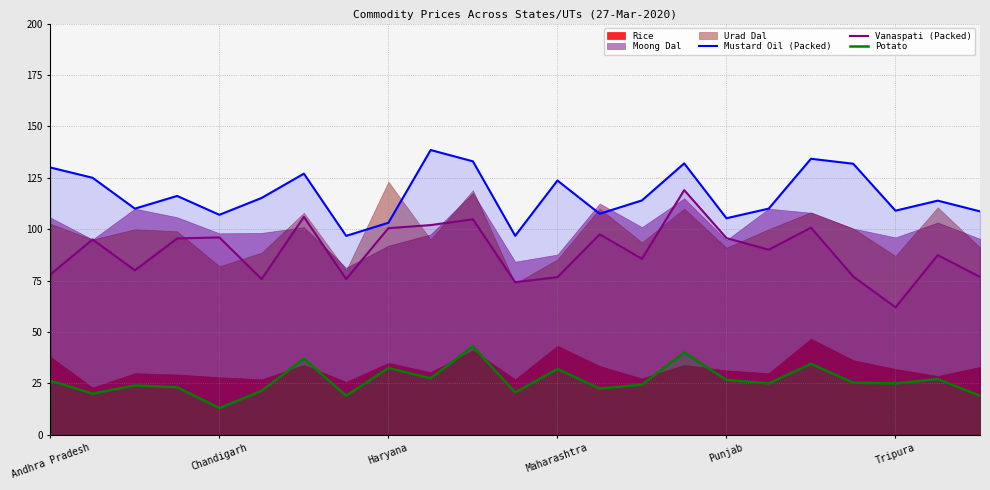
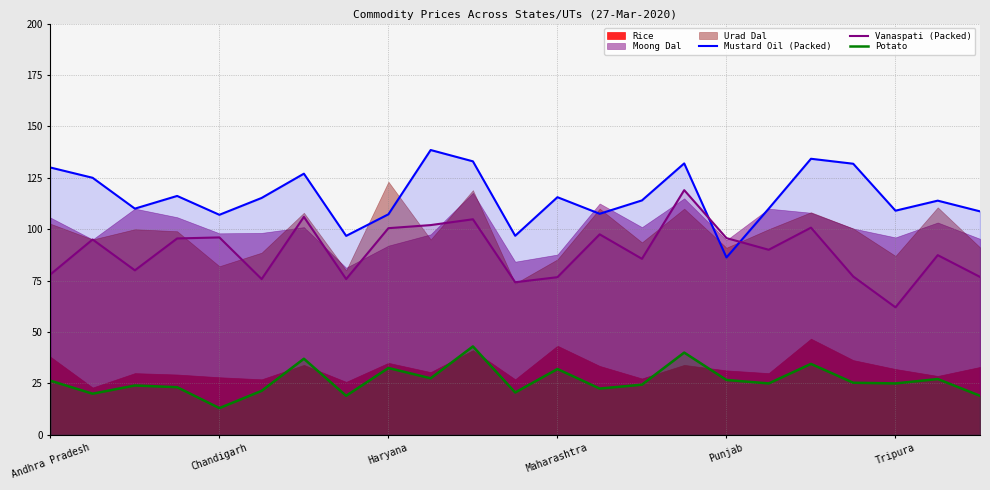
Mustard Oil (Packed), Haryana: 103 -> 107
Mustard Oil (Packed), Maharashtra: 124 -> 116
Mustard Oil (Packed), Punjab: 105 -> 86
